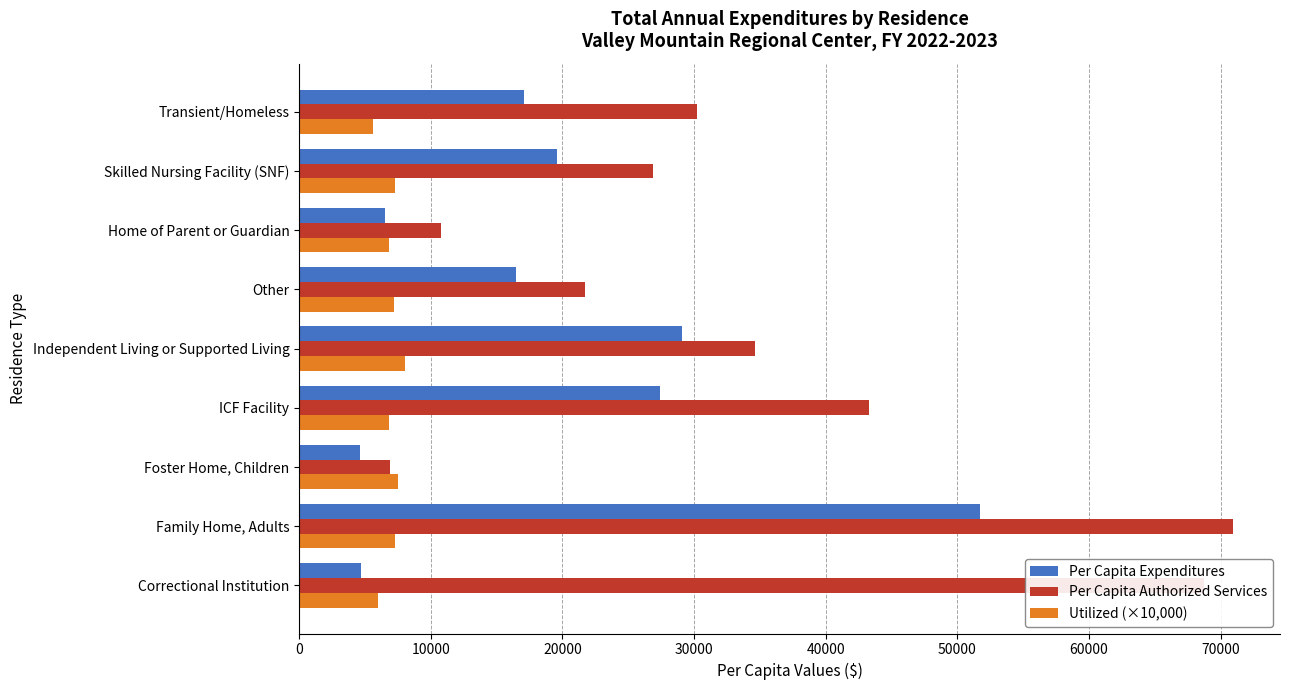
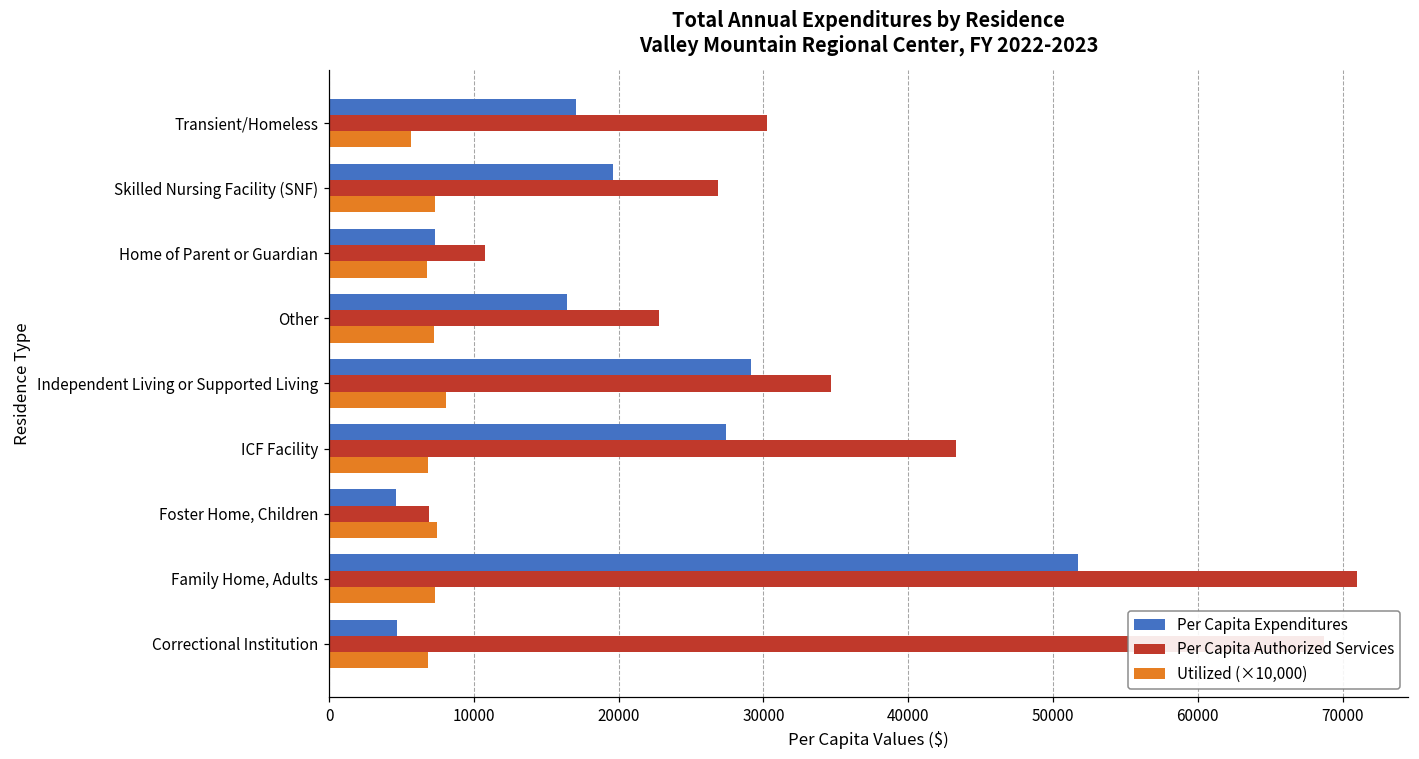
Per Capita Expenditures, Home of Parent or Guardian: 6500 -> 7300
Per Capita Authorized Services, Other: 21700 -> 22800
Utilized (×10,000), Correctional Institution: 6000 -> 6800
